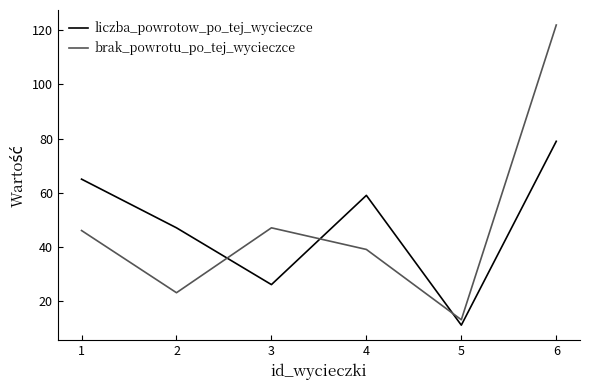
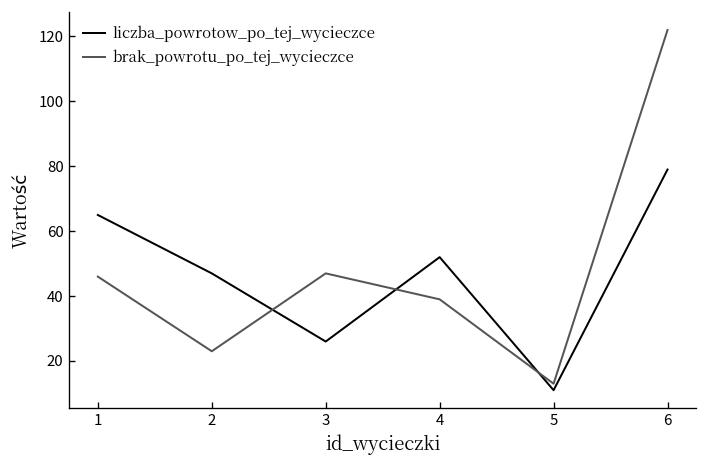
liczba_powrotow_po_tej_wycieczce, 4: 59 -> 52
